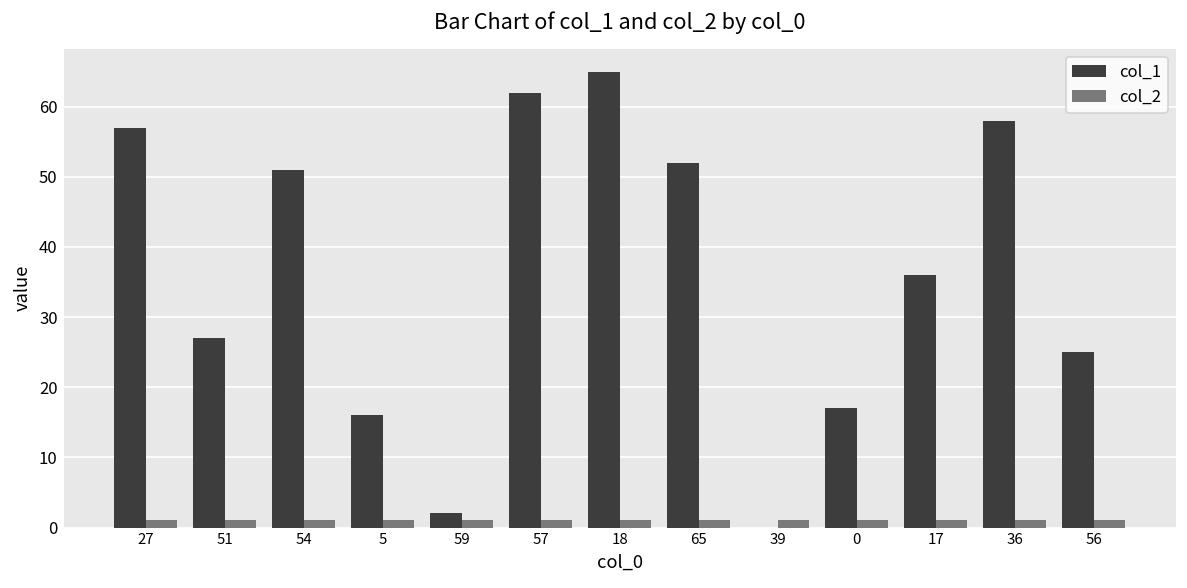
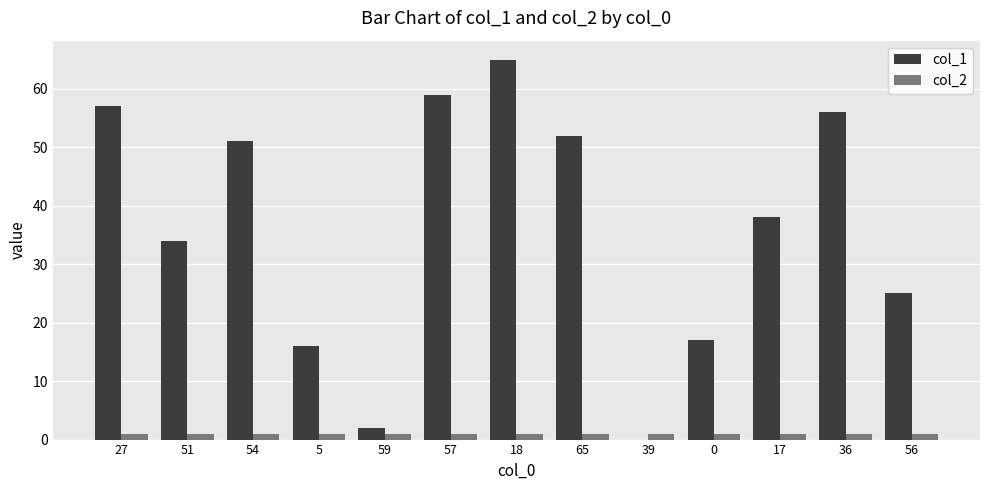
col_1, 51: 27 -> 34
col_1, 57: 62 -> 59
col_1, 17: 36 -> 38
col_1, 36: 58 -> 56
